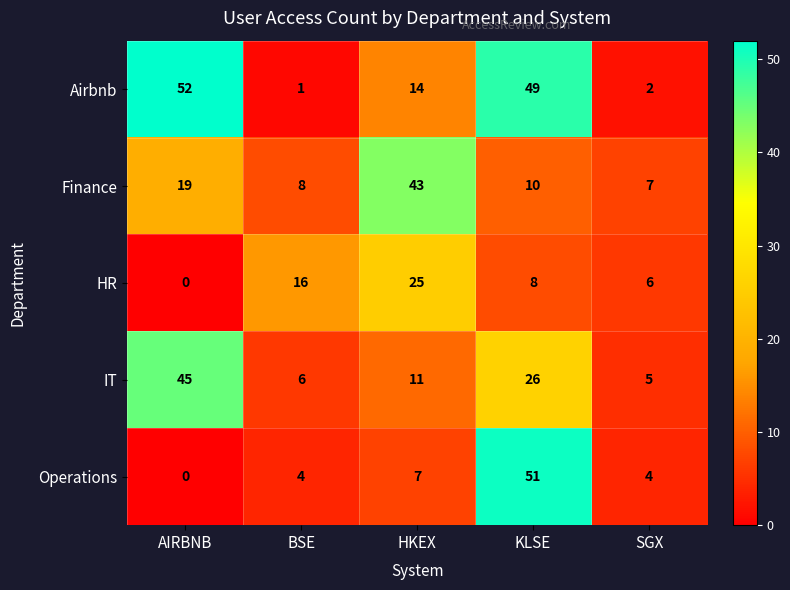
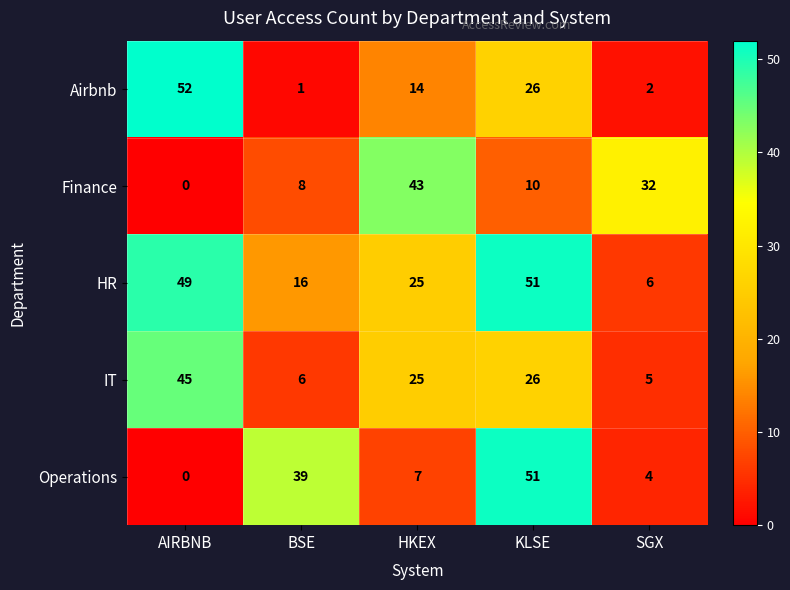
Airbnb, KLSE: 49 -> 26
Finance, AIRBNB: 19 -> 0
Finance, SGX: 7 -> 32
HR, AIRBNB: 0 -> 49
HR, KLSE: 8 -> 51
IT, HKEX: 11 -> 25
Operations, BSE: 4 -> 39
